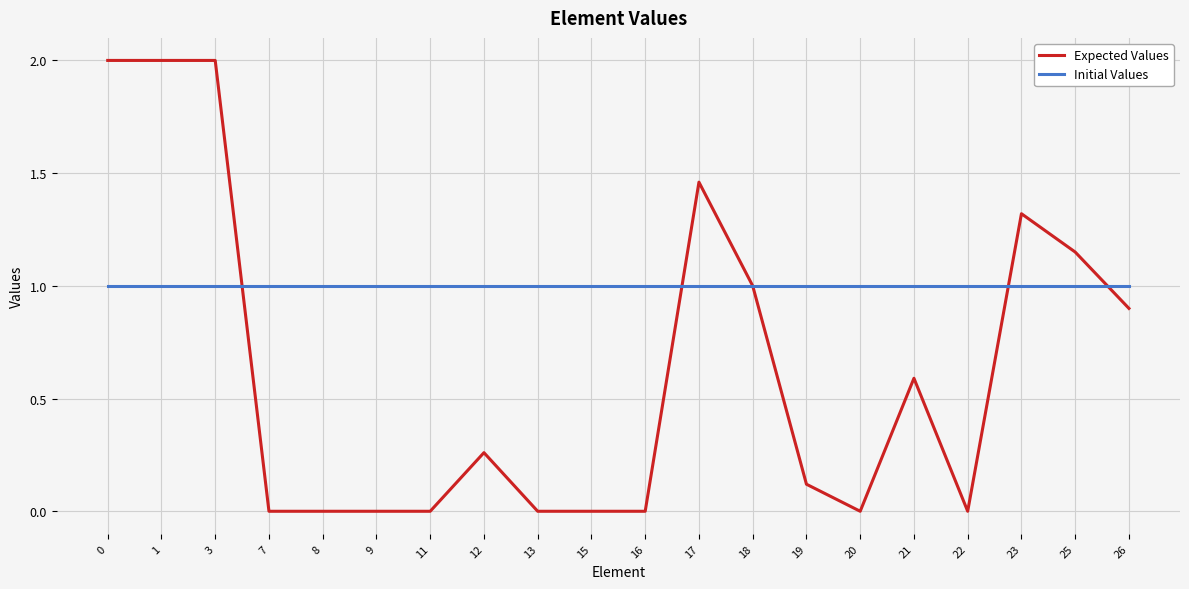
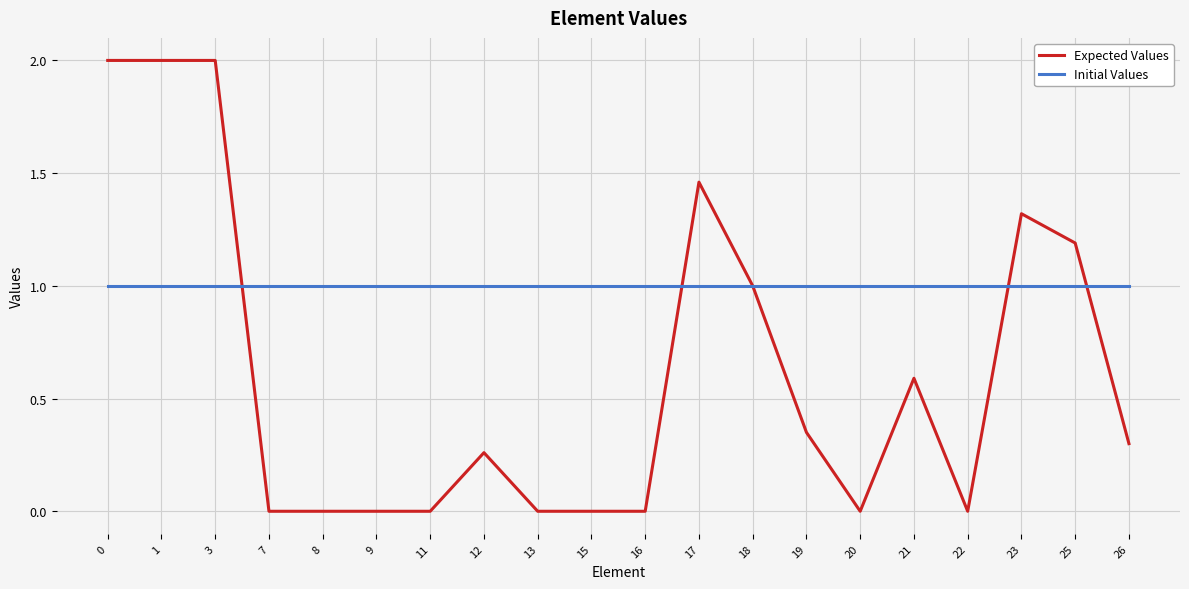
Expected Values, 19: 0.12 -> 0.35
Expected Values, 25: 1.15 -> 1.19
Expected Values, 26: 0.9 -> 0.3
